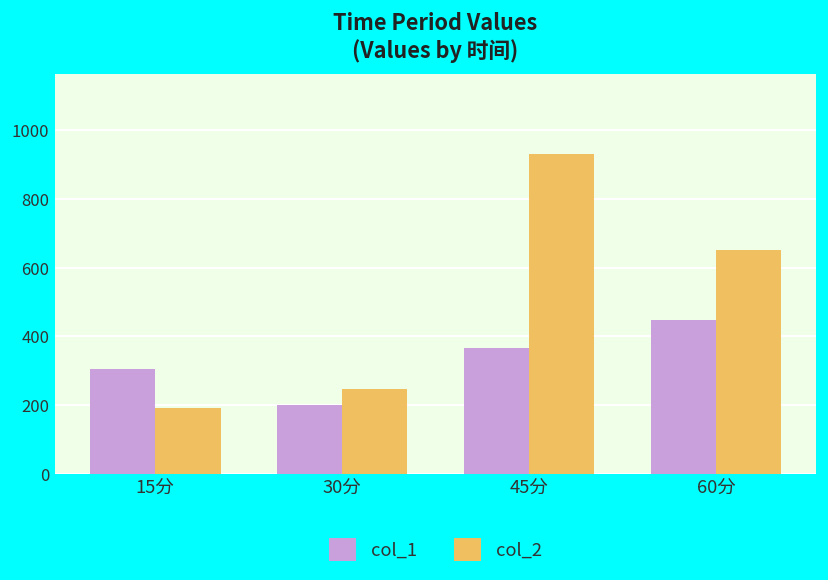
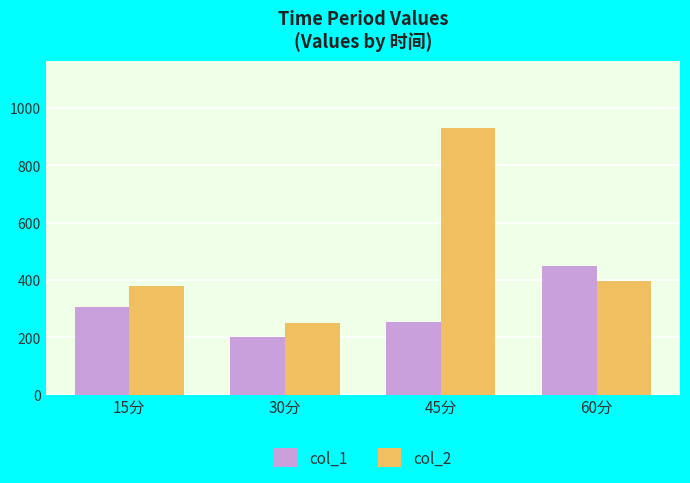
col_2, 15分: 190 -> 380
col_1, 45分: 370 -> 250
col_2, 60分: 650 -> 400
